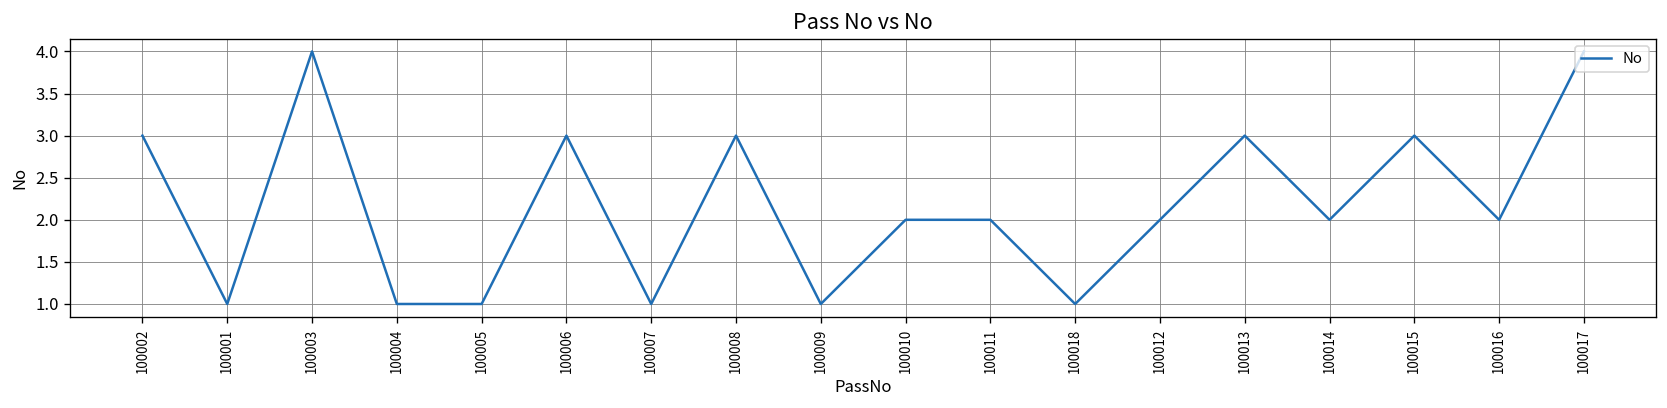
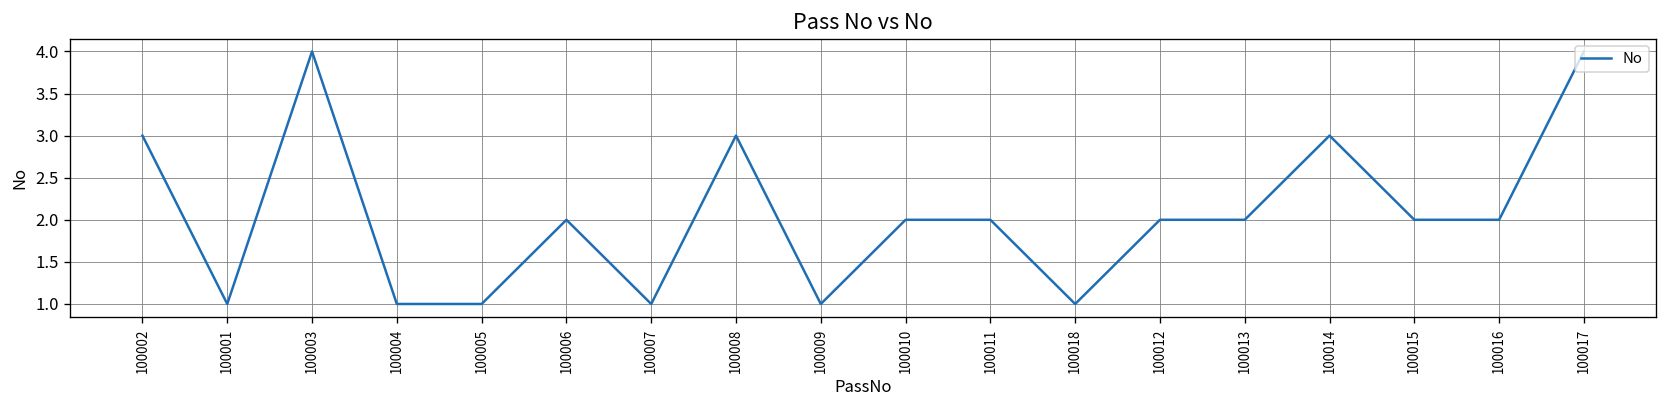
100006: 3 -> 2
100013: 3 -> 2
100014: 2 -> 3
100015: 3 -> 2
